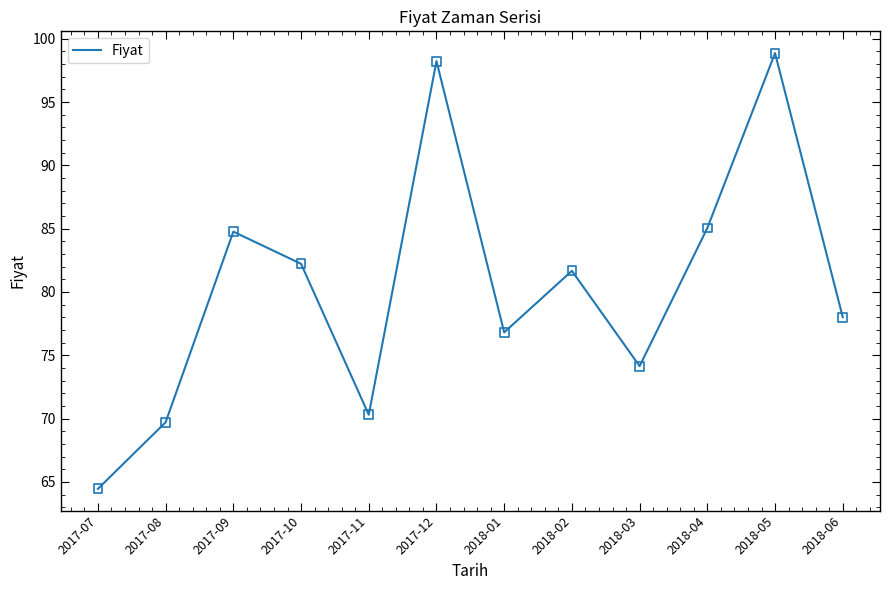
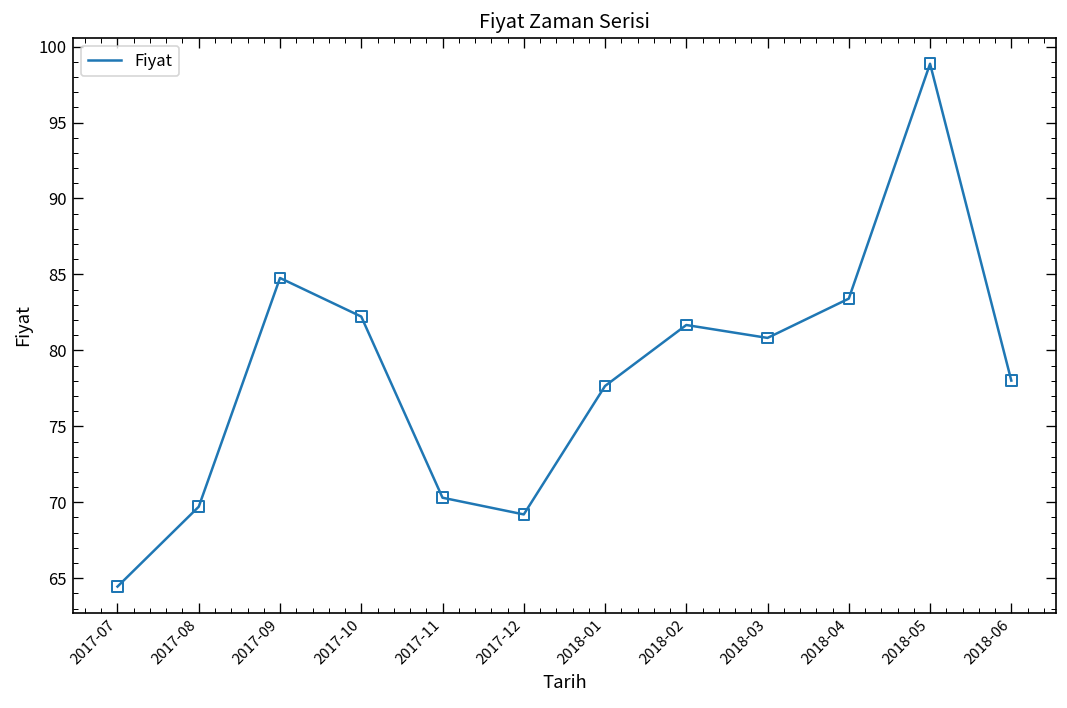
2017-12: 98.2 -> 69.2
2018-01: 76.8 -> 77.7
2018-03: 74.1 -> 80.8
2018-04: 85.1 -> 83.4
